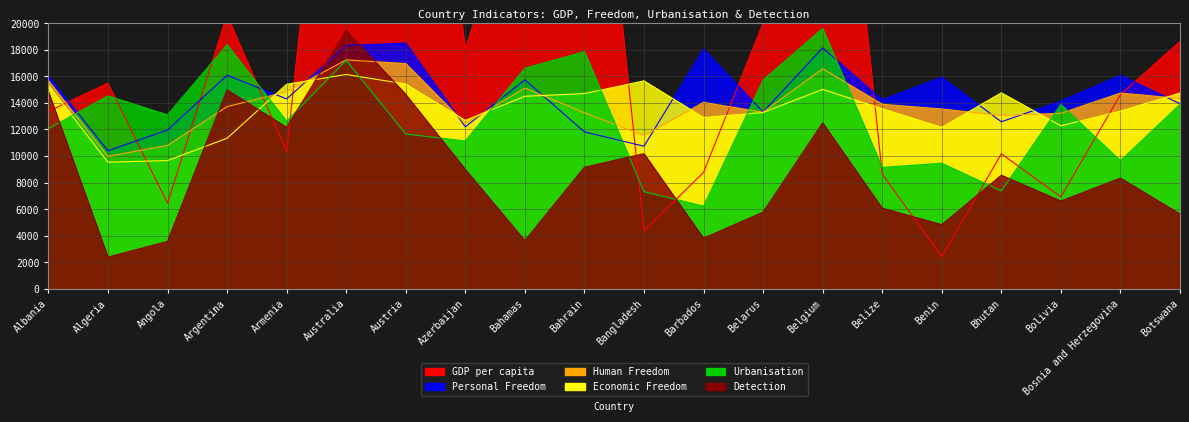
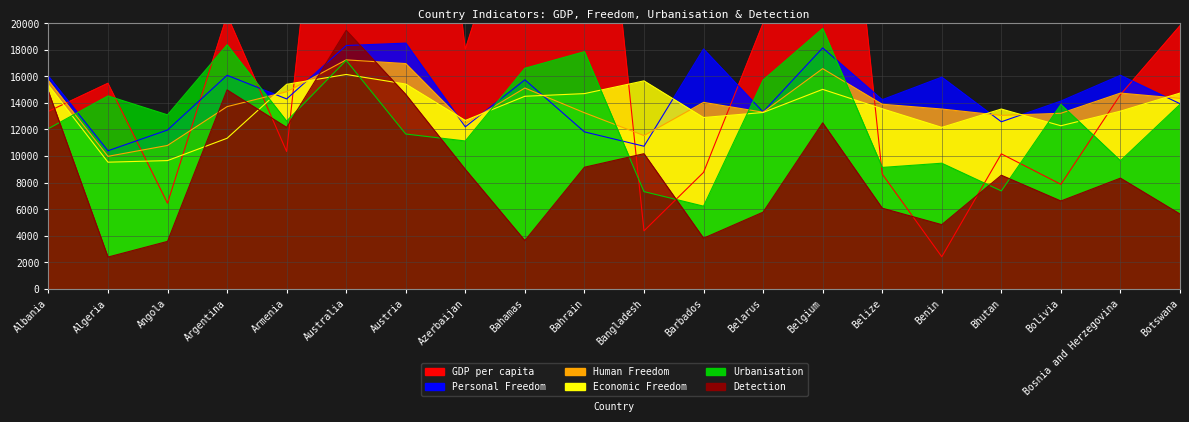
Economic Freedom, Bhutan: 14800 -> 13500
GDP per capita, Bolivia: 6900 -> 7900
GDP per capita, Botswana: 18600 -> 19800
